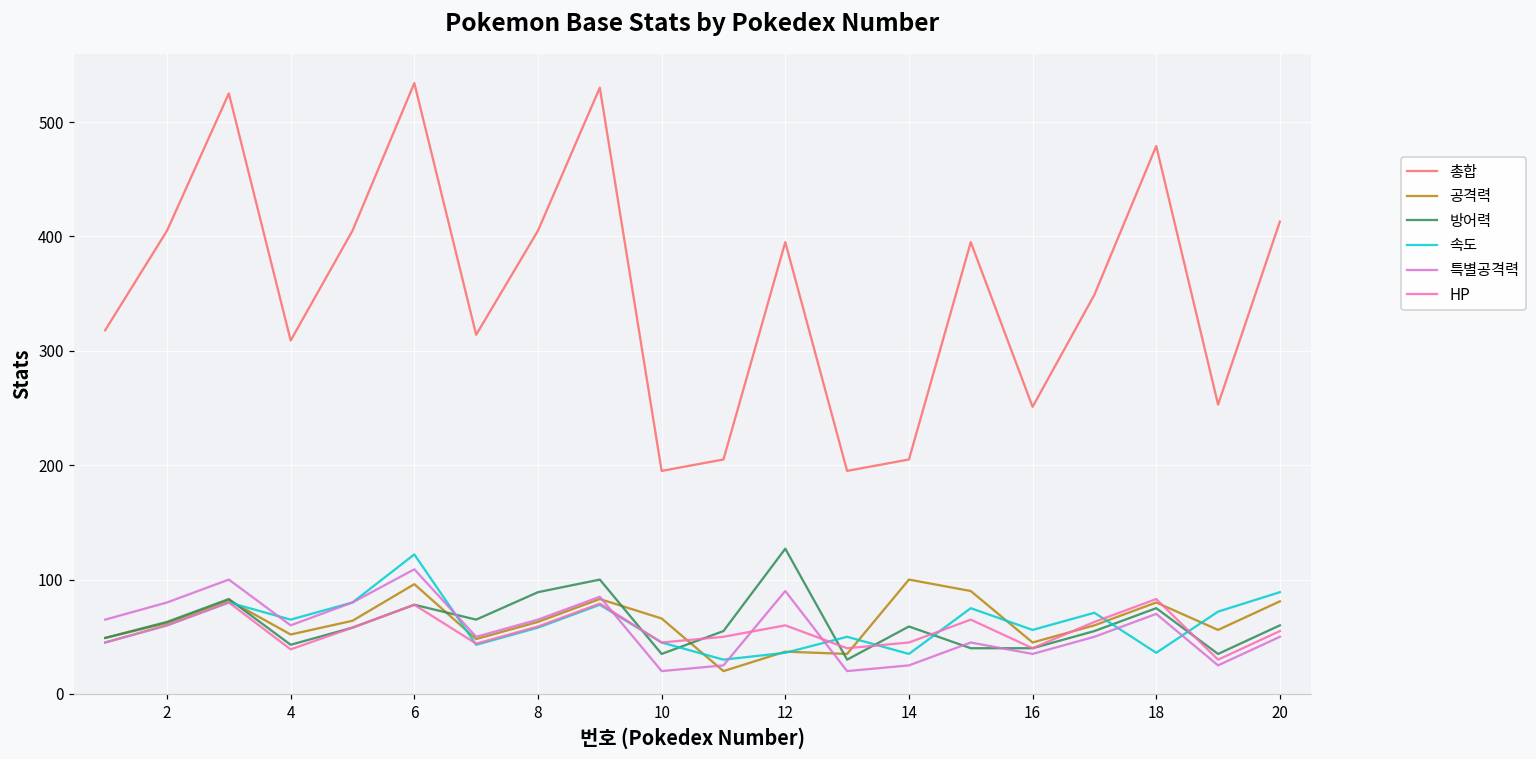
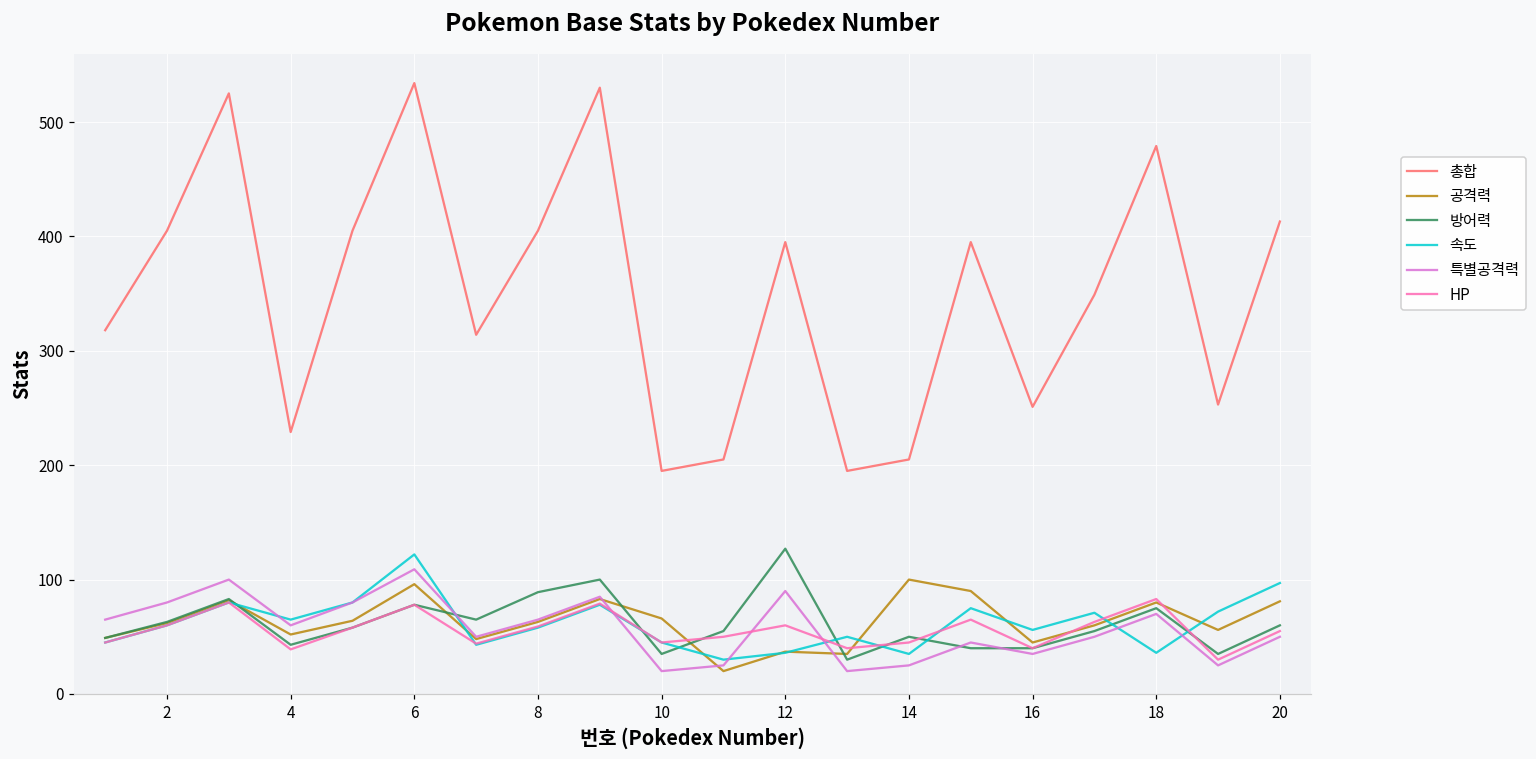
총합, 4: 309 -> 229
방어력, 14: 59 -> 50
속도, 20: 89 -> 97
